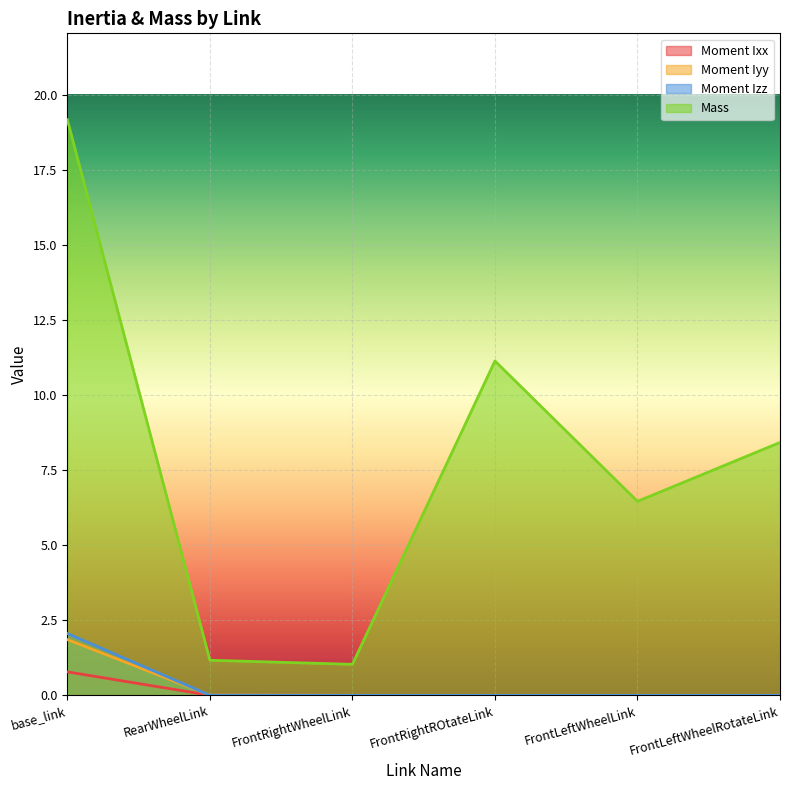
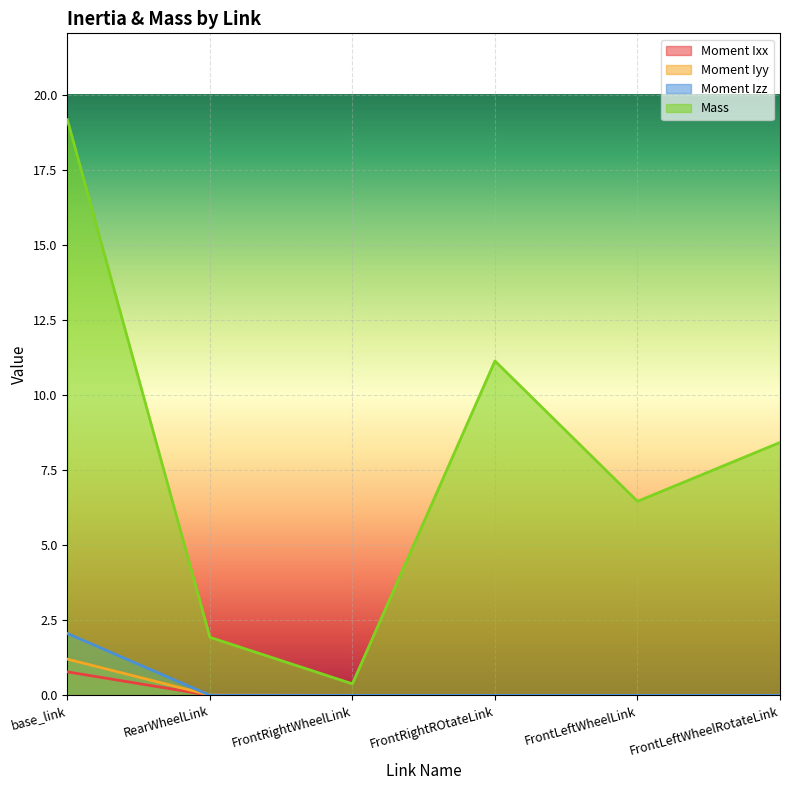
Moment Iyy, base_link: 1.9 -> 1.2
Mass, RearWheelLink: 1.2 -> 1.9
Mass, FrontRightWheelLink: 1.0 -> 0.4
